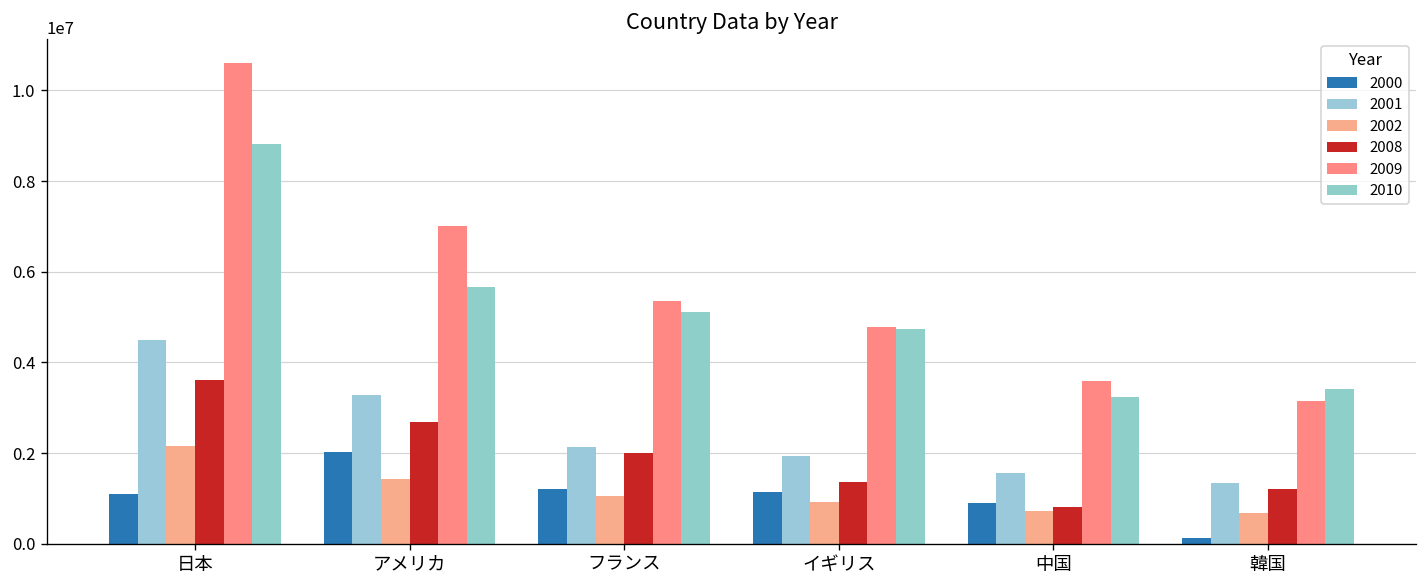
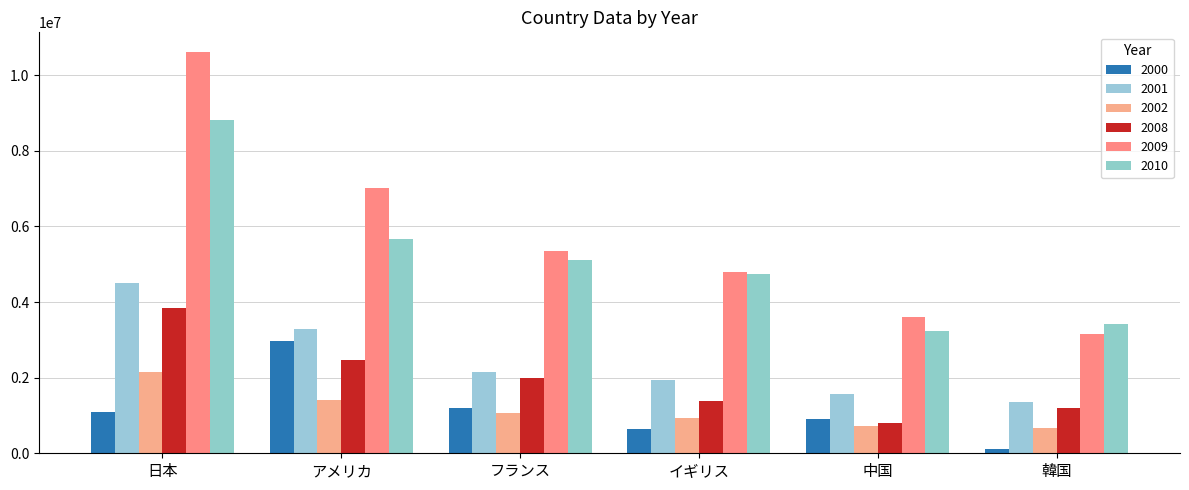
2008, 日本: 3600000 -> 3900000
2000, アメリカ: 2000000 -> 3000000
2008, アメリカ: 2700000 -> 2500000
2000, イギリス: 1100000 -> 600000
